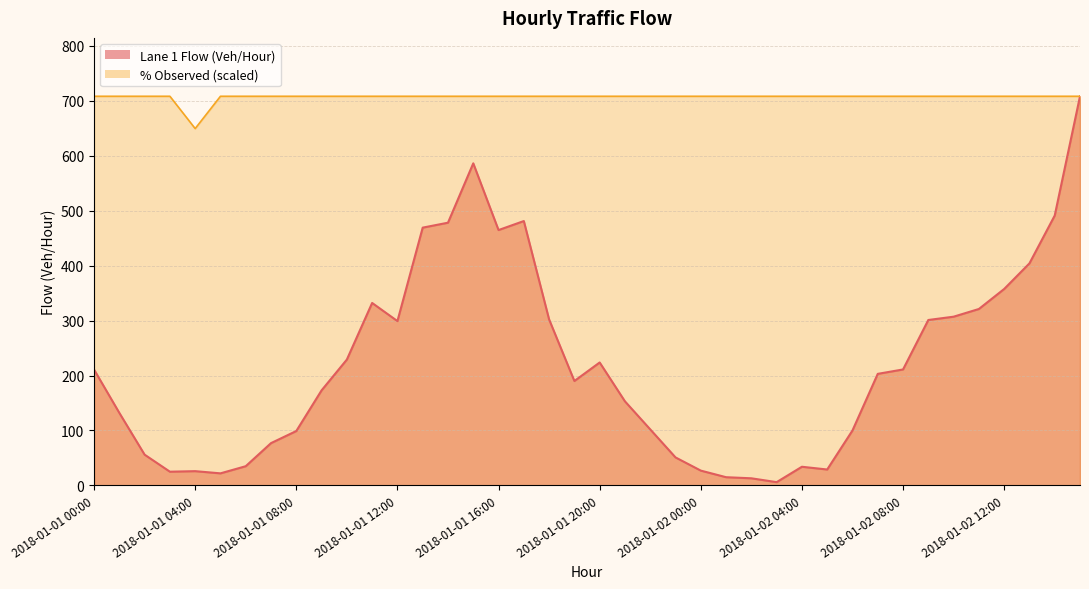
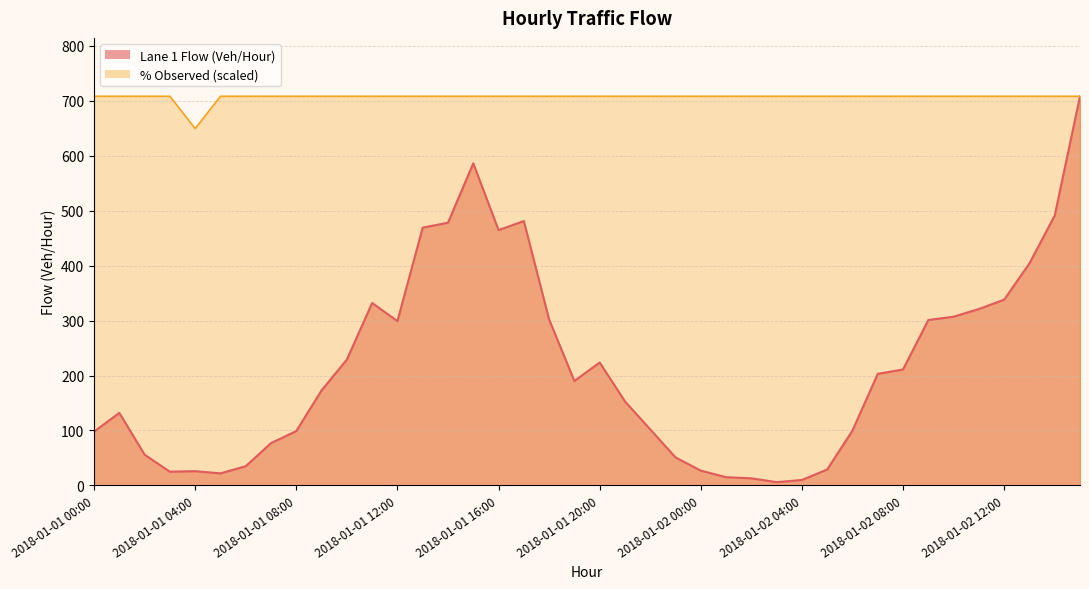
Lane 1 Flow (Veh/Hour), 2018-01-01 00:00: 210 -> 100
Lane 1 Flow (Veh/Hour), 2018-01-02 04:00: 30 -> 10
Lane 1 Flow (Veh/Hour), 2018-01-02 12:00: 360 -> 340
